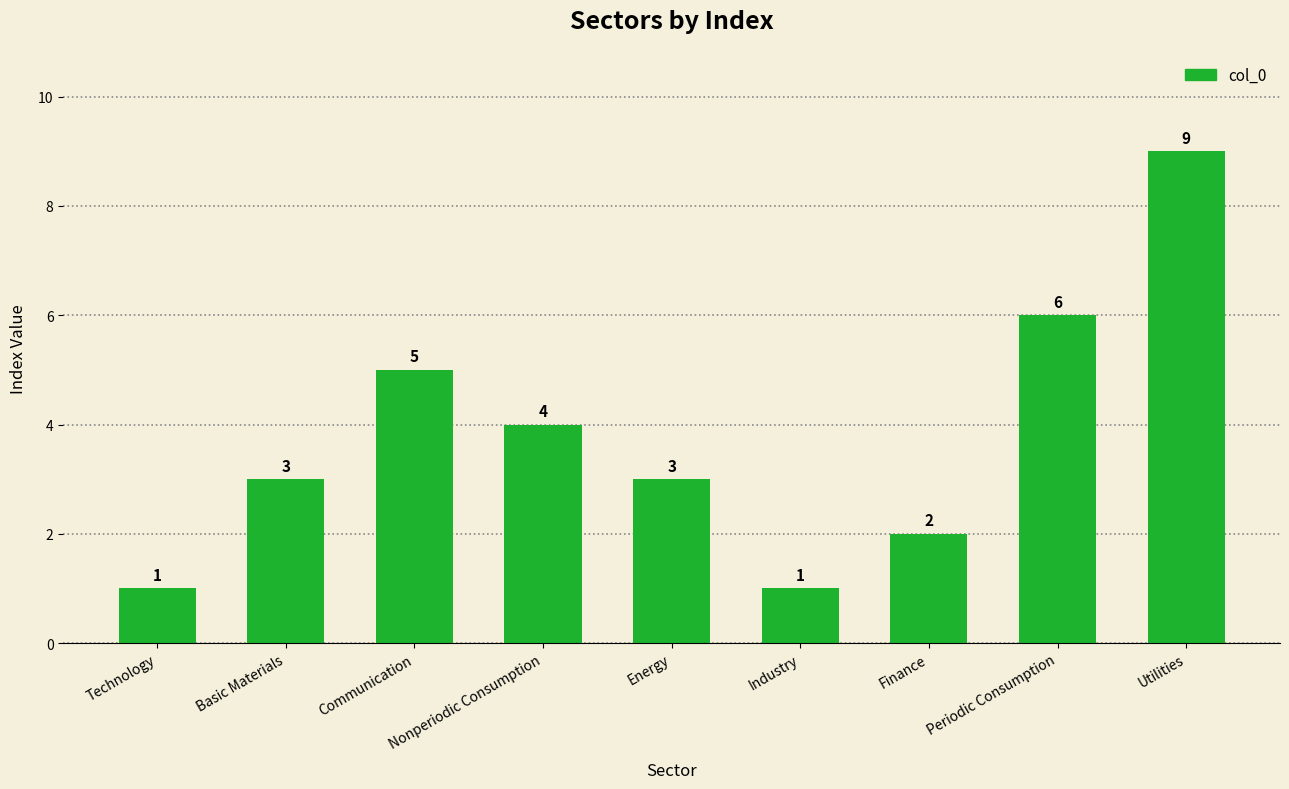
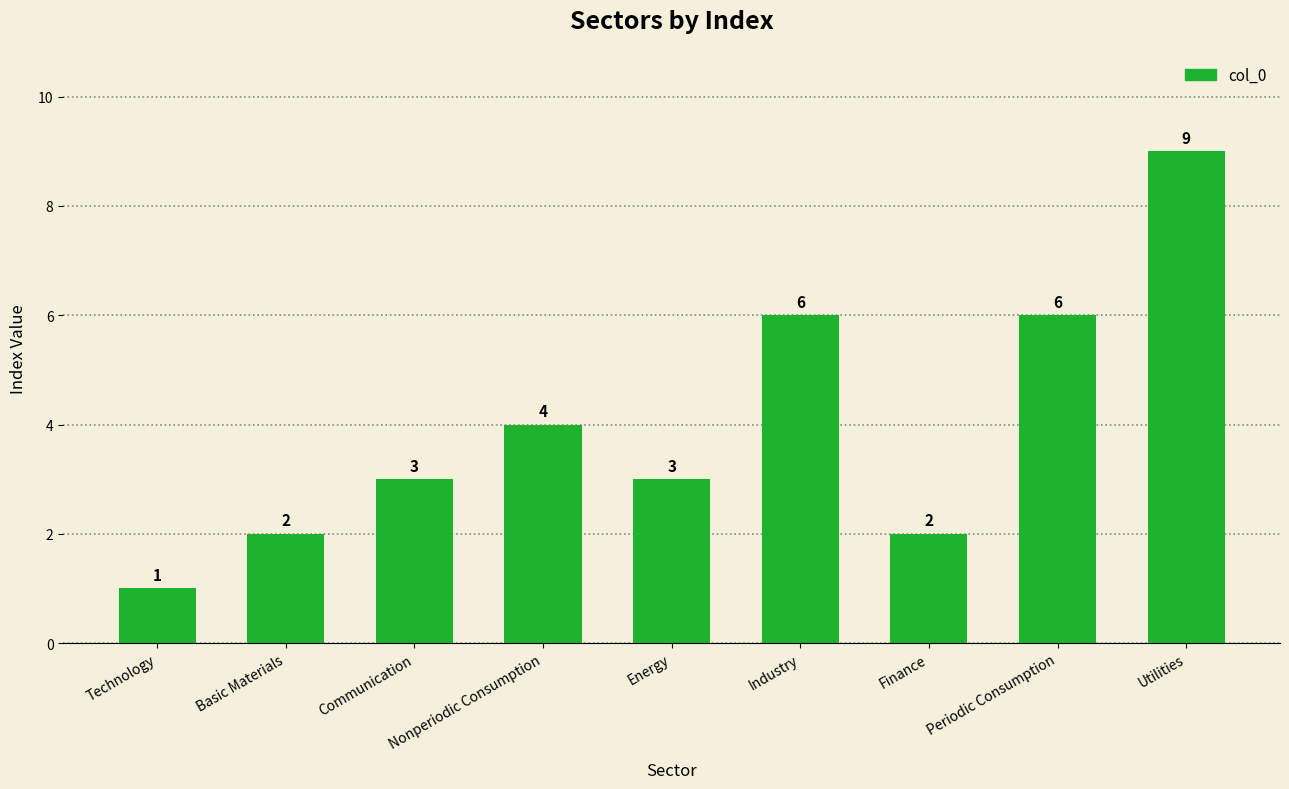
Basic Materials: 3 -> 2
Communication: 5 -> 3
Industry: 1 -> 6
